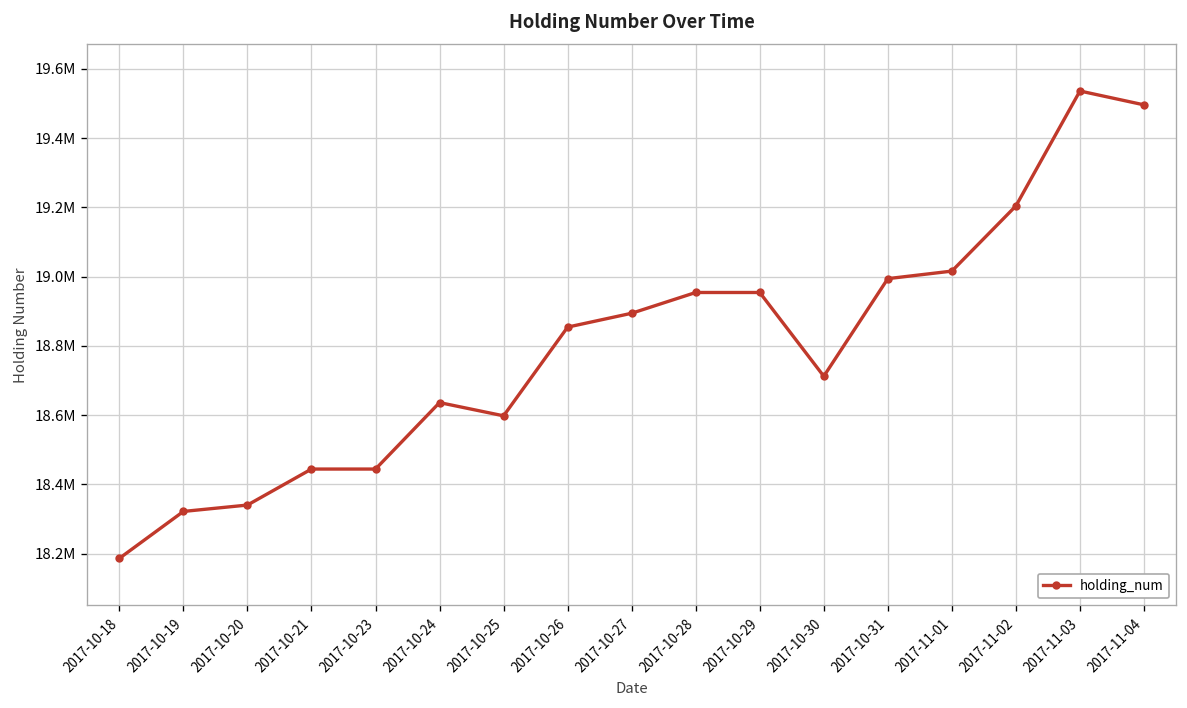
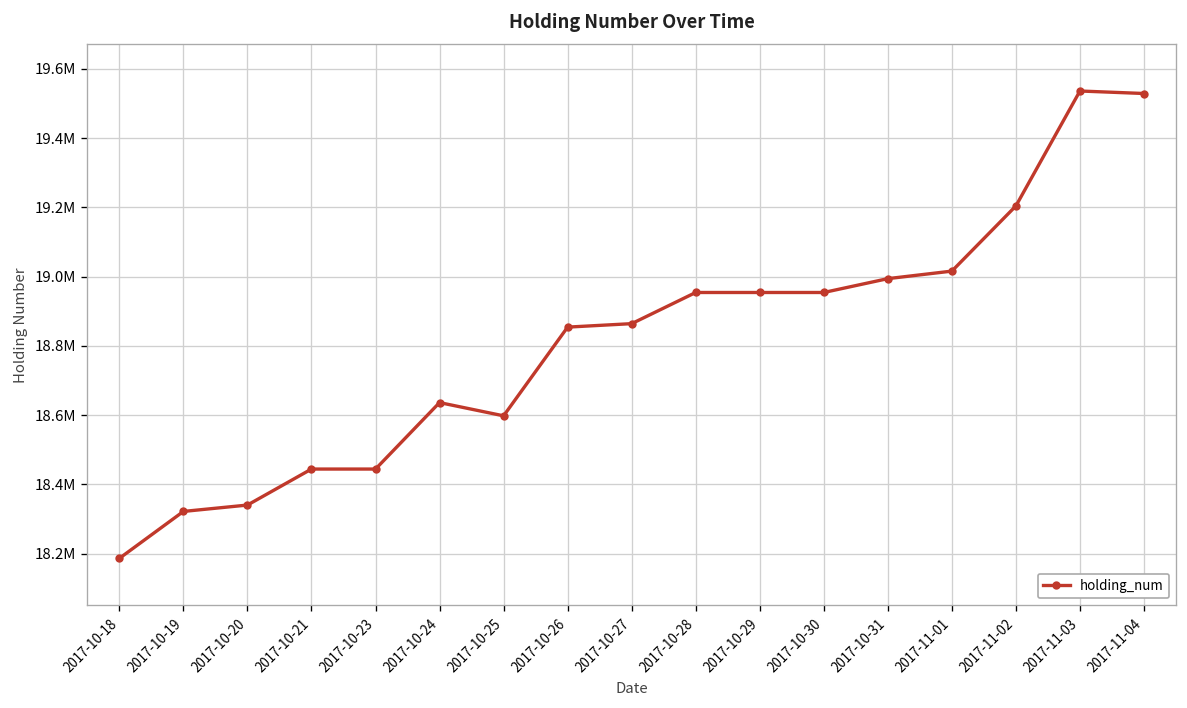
2017-10-27: 18890000 -> 18860000
2017-10-30: 18710000 -> 18950000
2017-11-04: 19500000 -> 19530000
